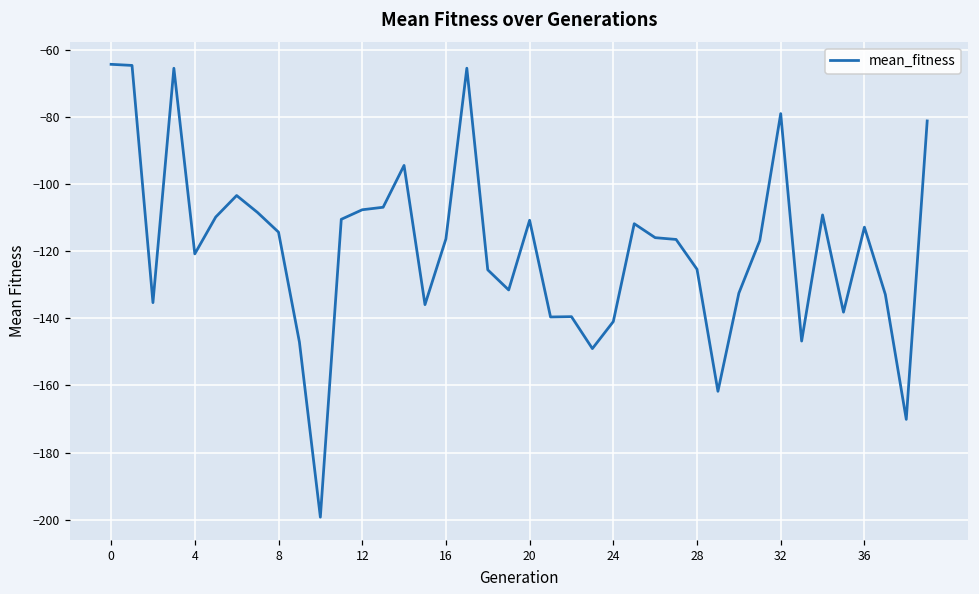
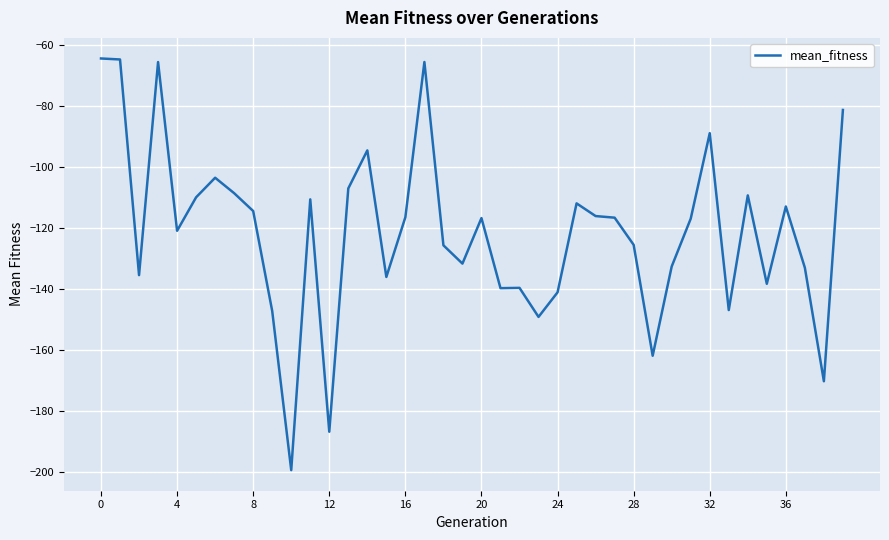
12: -108 -> -187
20: -111 -> -117
32: -79 -> -89
